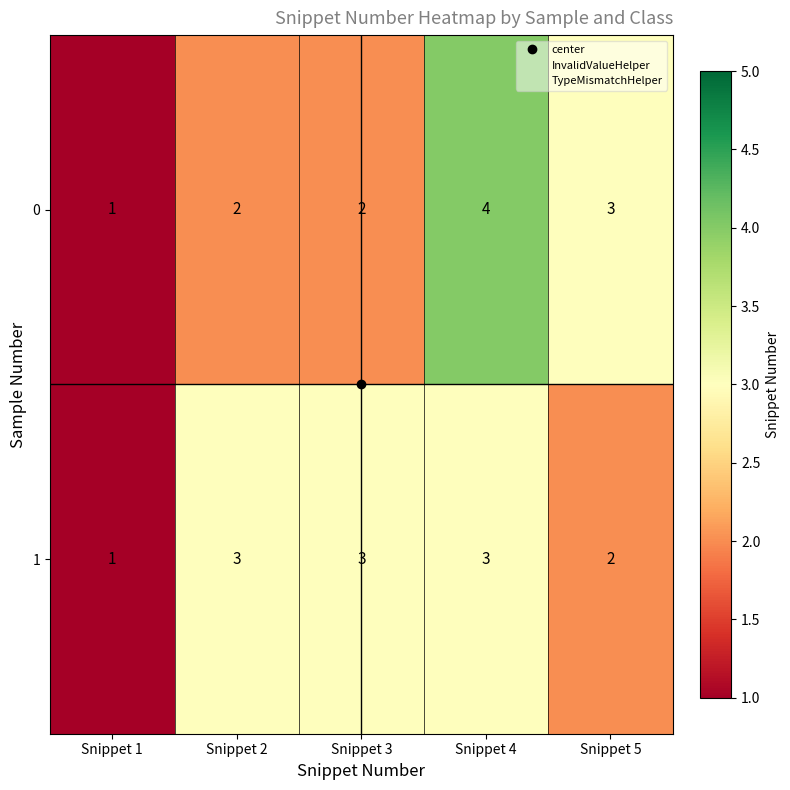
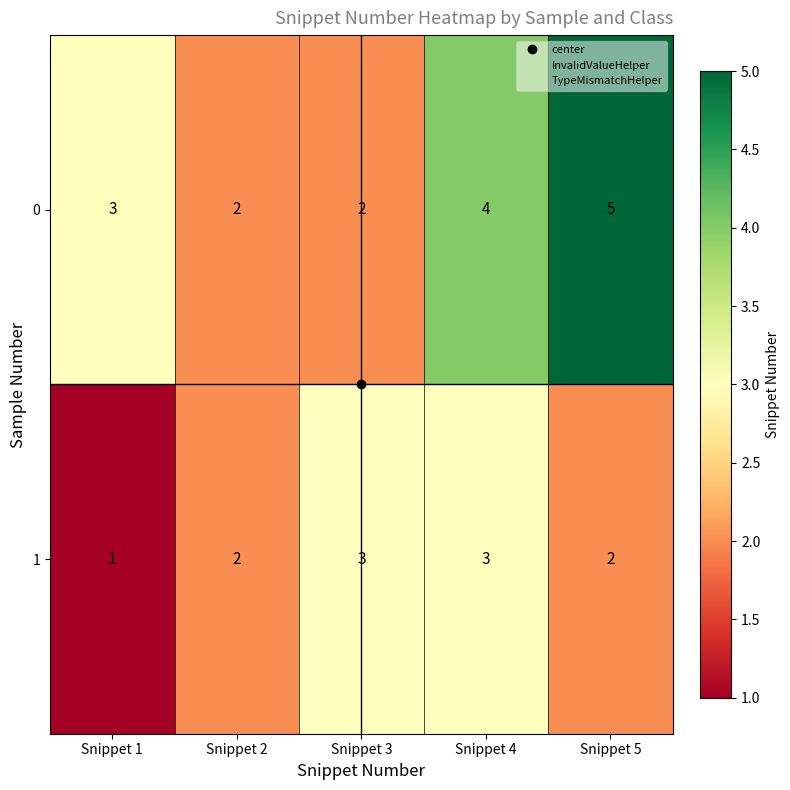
0, Snippet 1: 1 -> 3
0, Snippet 5: 3 -> 5
1, Snippet 2: 3 -> 2
